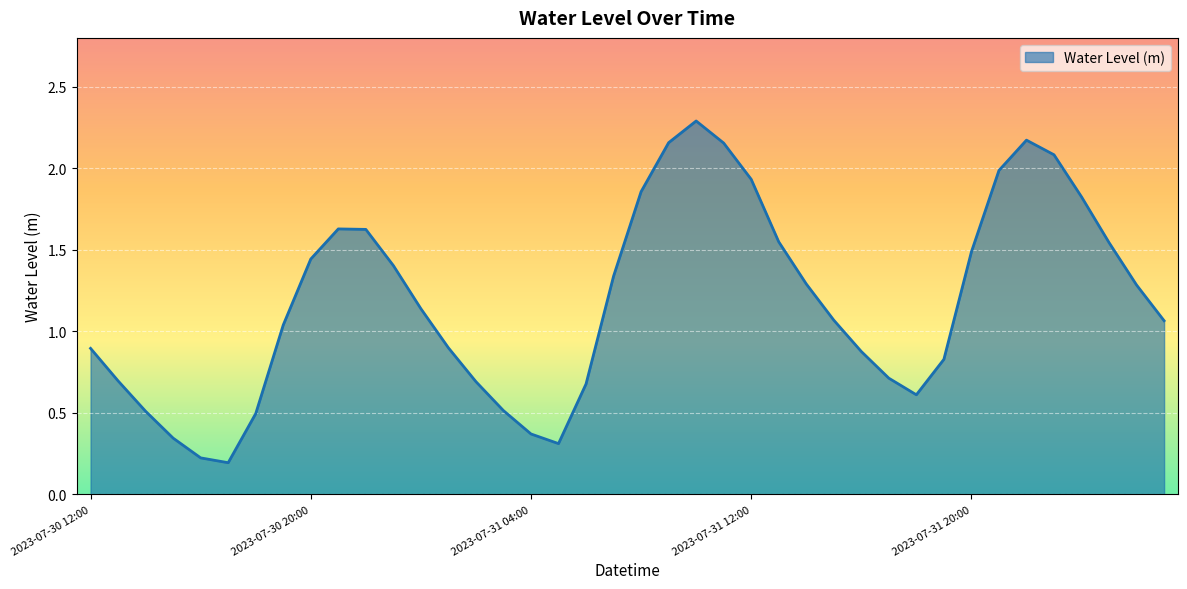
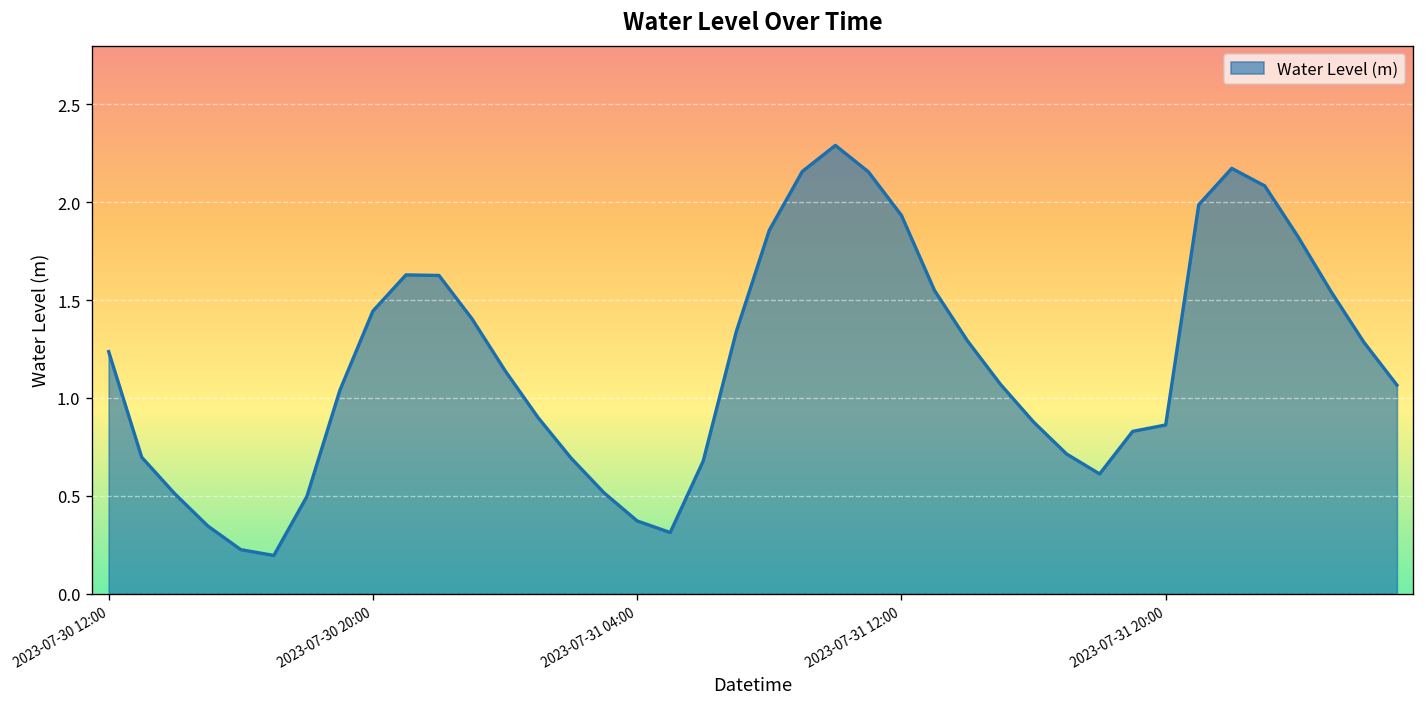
2023-07-30 12:00: 0.90 -> 1.24
2023-07-31 20:00: 1.49 -> 0.86
